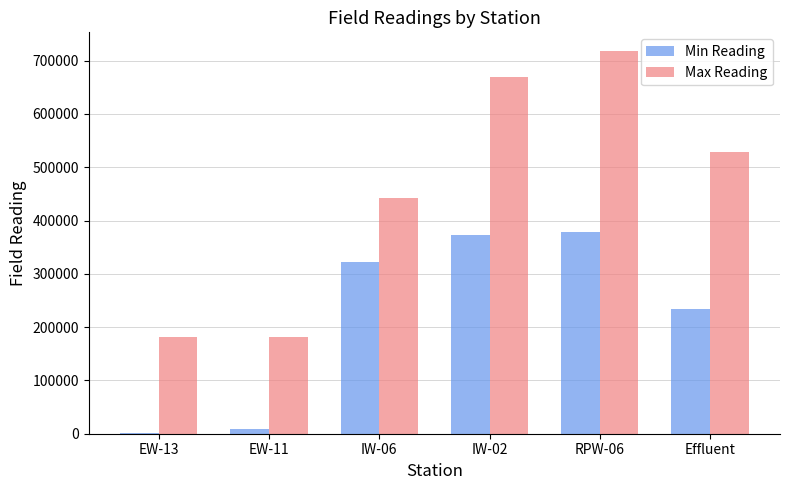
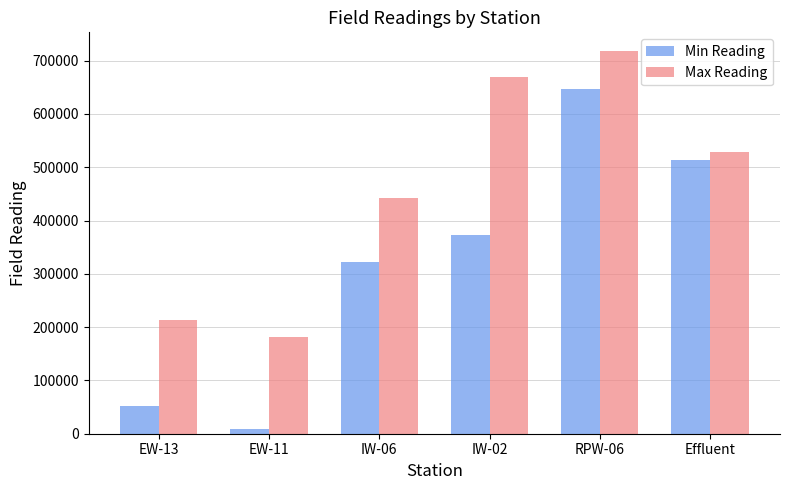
Min Reading, EW-13: 0 -> 50000
Max Reading, EW-13: 180000 -> 210000
Min Reading, RPW-06: 380000 -> 650000
Min Reading, Effluent: 230000 -> 510000
